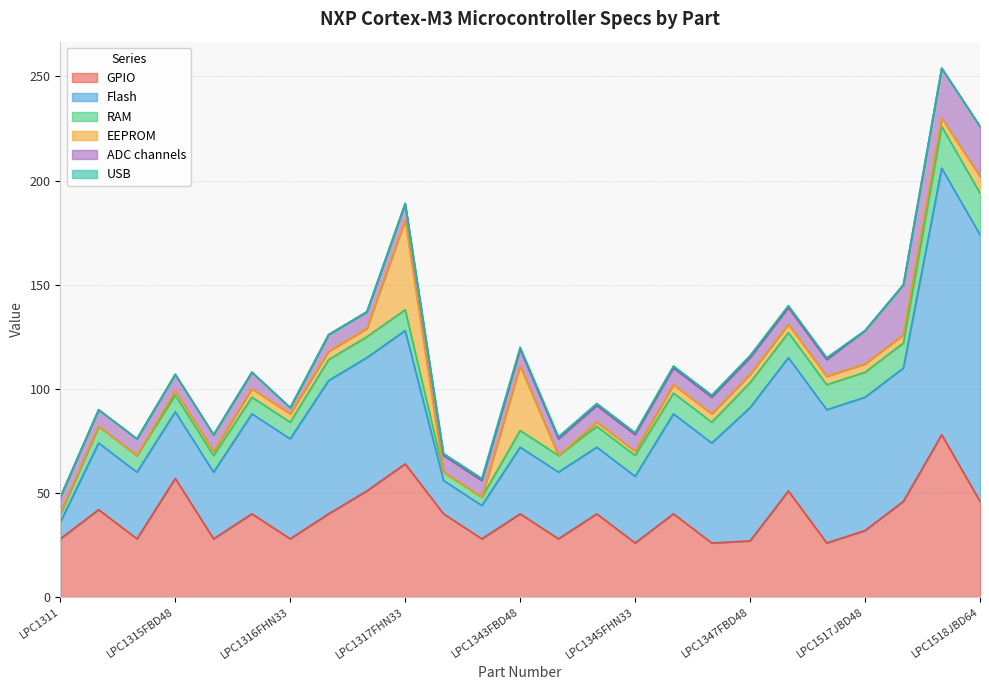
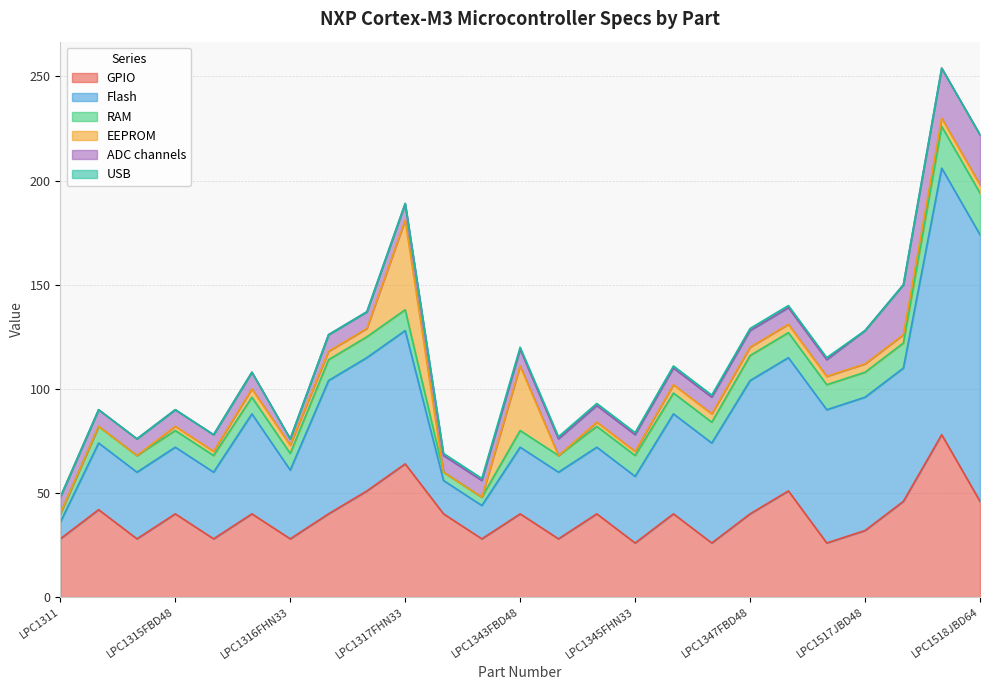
GPIO, LPC1315FBD48: 57 -> 40
Flash, LPC1316FHN33: 48 -> 33
GPIO, LPC1347FBD48: 27 -> 40
EEPROM, LPC1518JBD64: 8 -> 4
